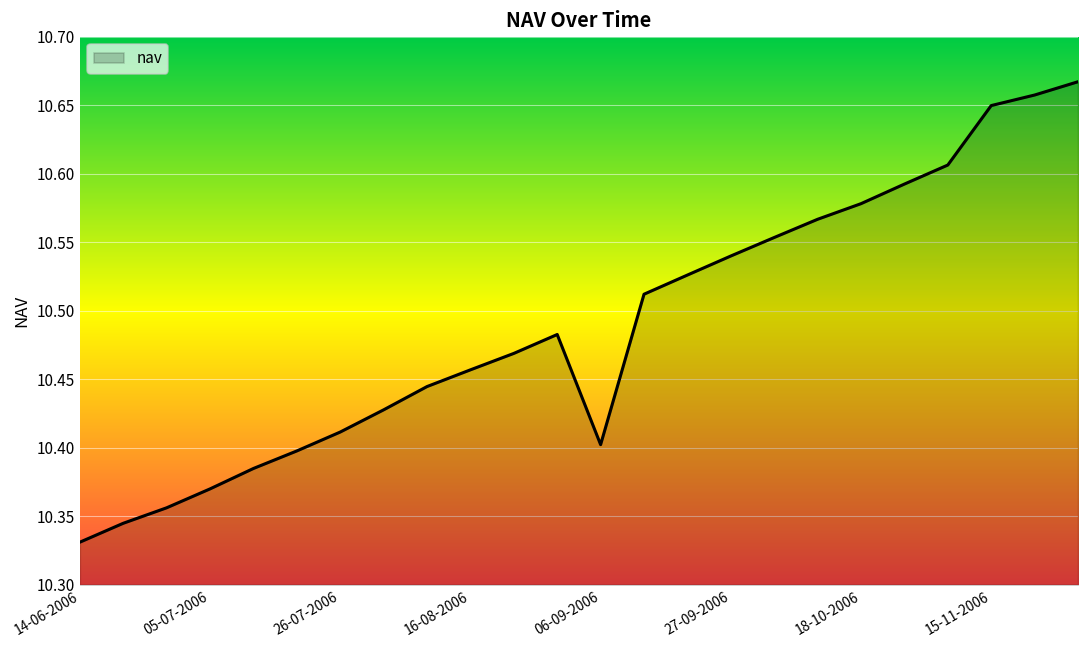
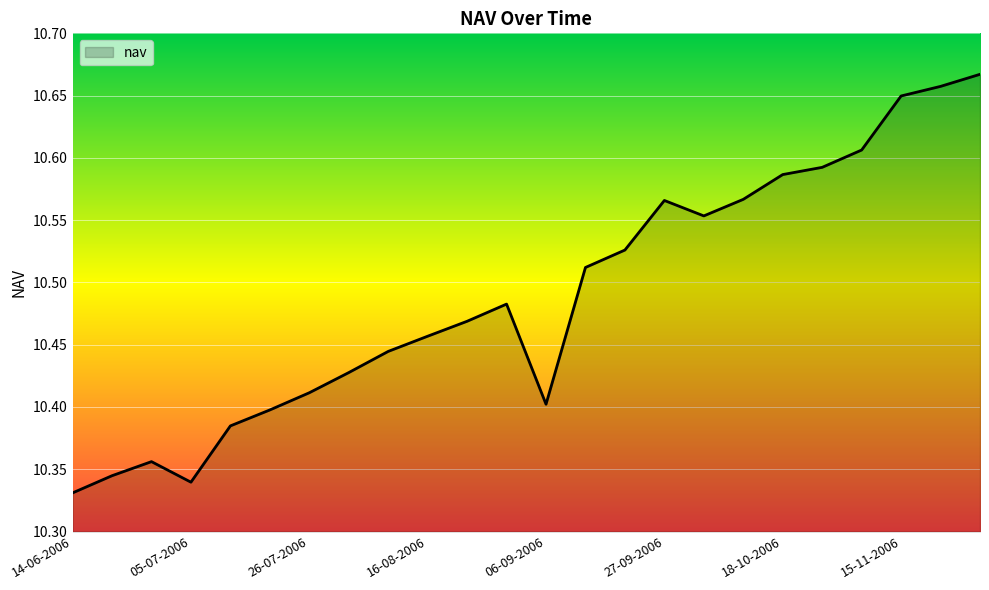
05-07-2006: 10.370 -> 10.340
27-09-2006: 10.540 -> 10.566
18-10-2006: 10.578 -> 10.587
